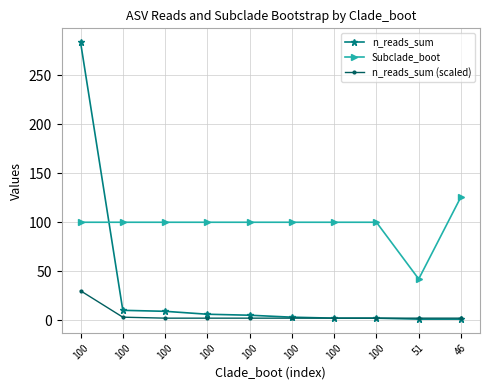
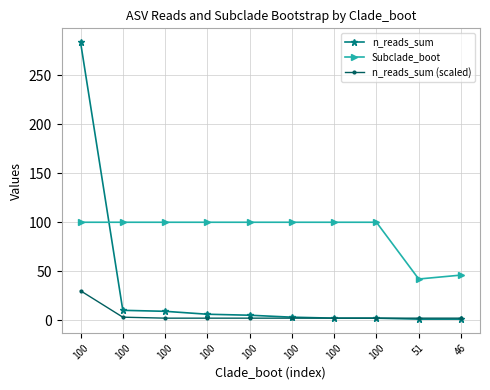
Subclade_boot, 46: 130 -> 50
